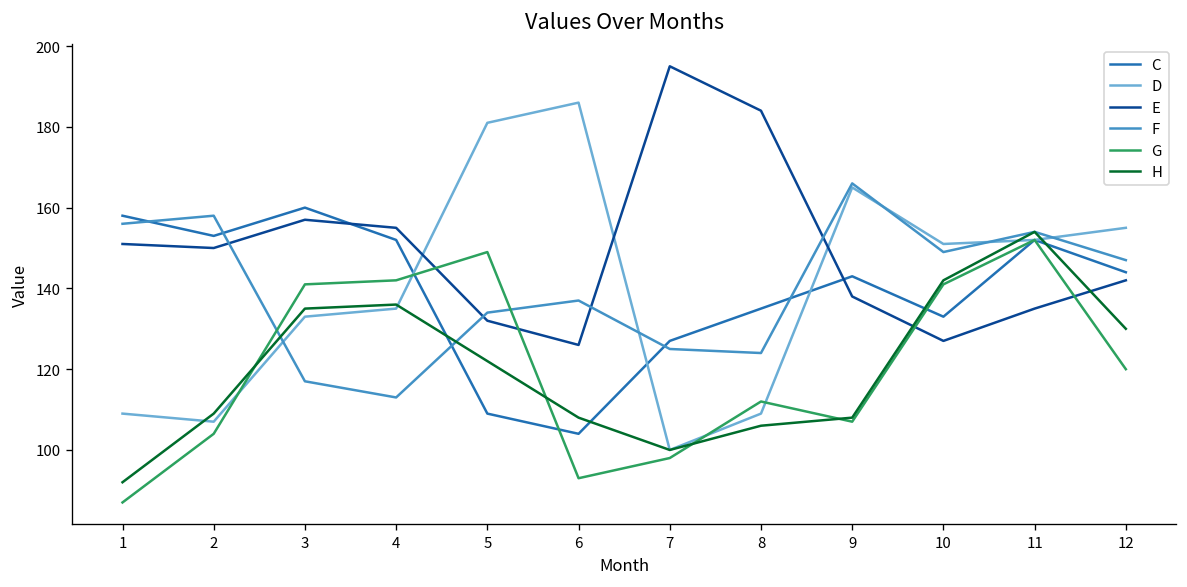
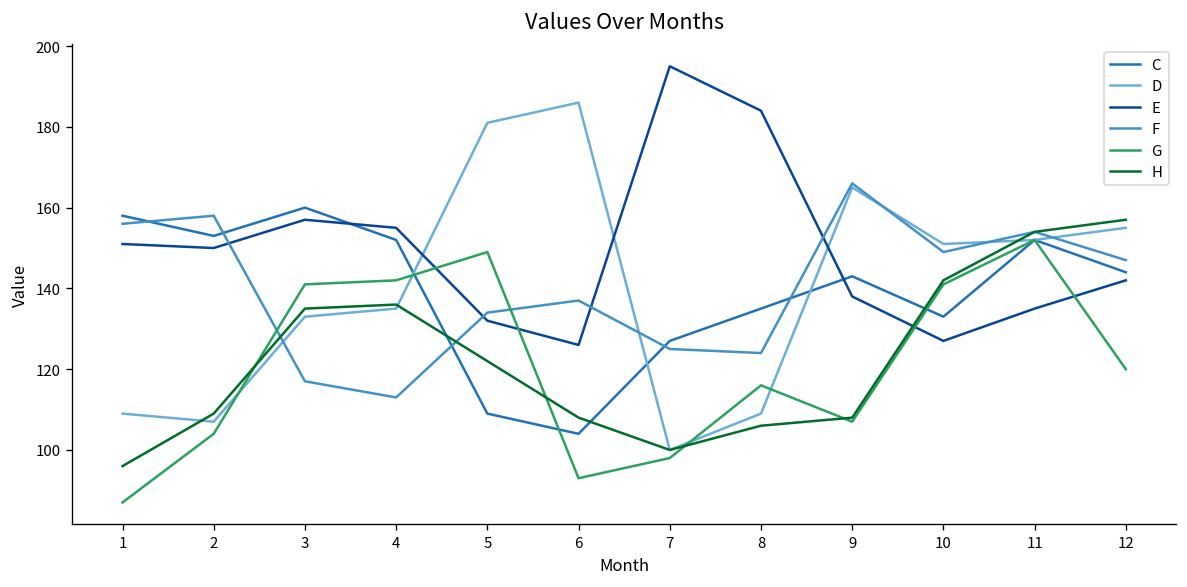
H, 1: 92 -> 96
G, 8: 112 -> 116
H, 12: 130 -> 157
